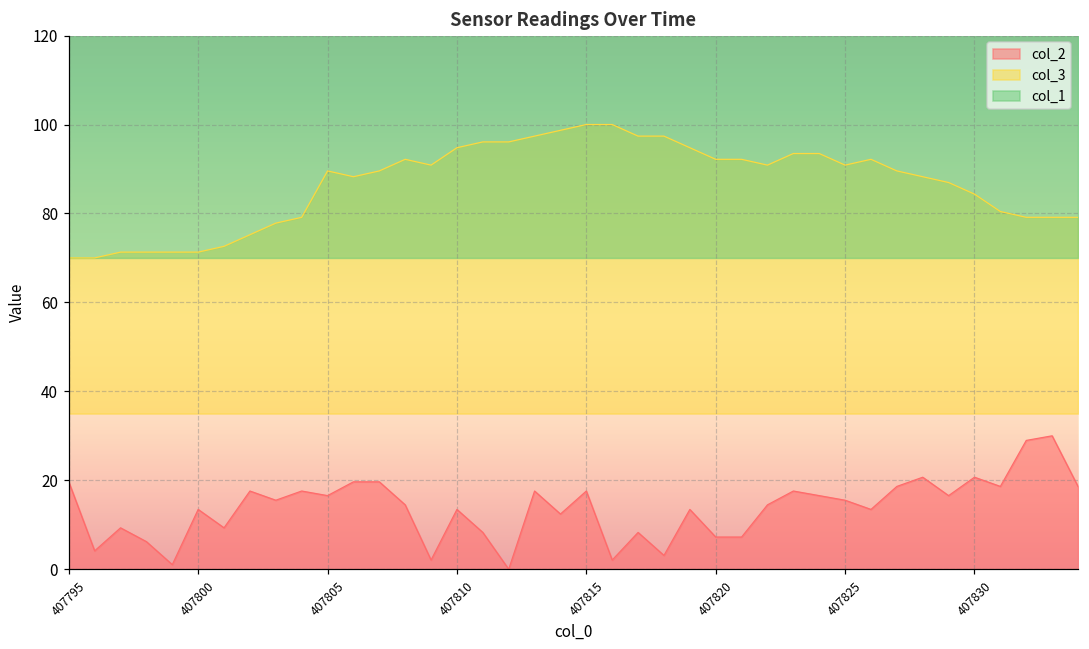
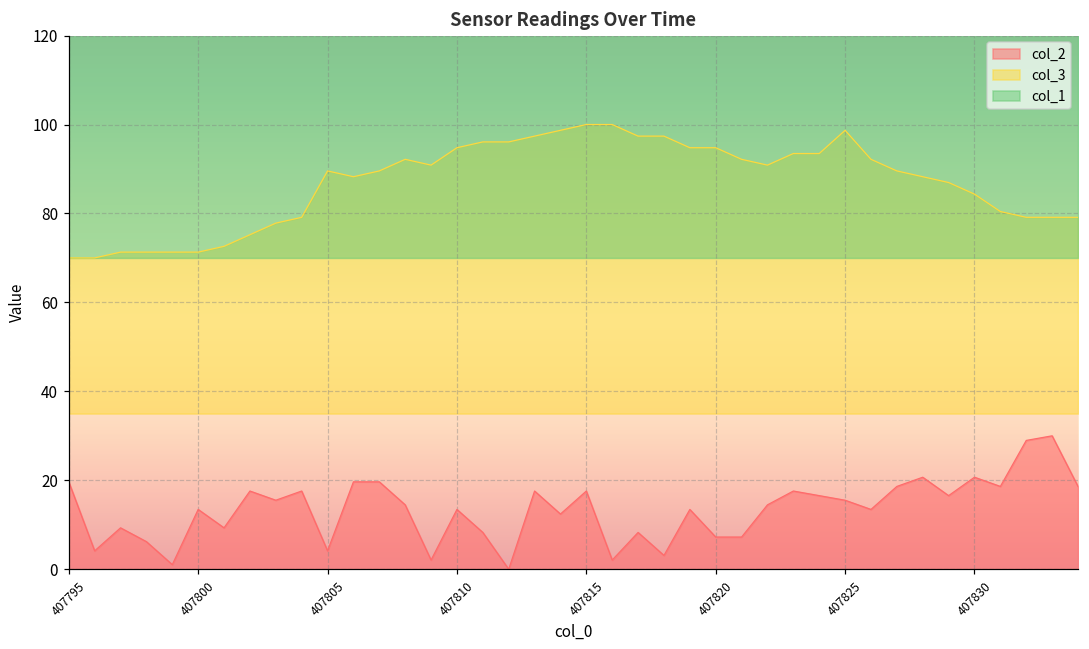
col_2, 407805: 17 -> 4
col_3, 407820: 92 -> 95
col_3, 407825: 91 -> 99
